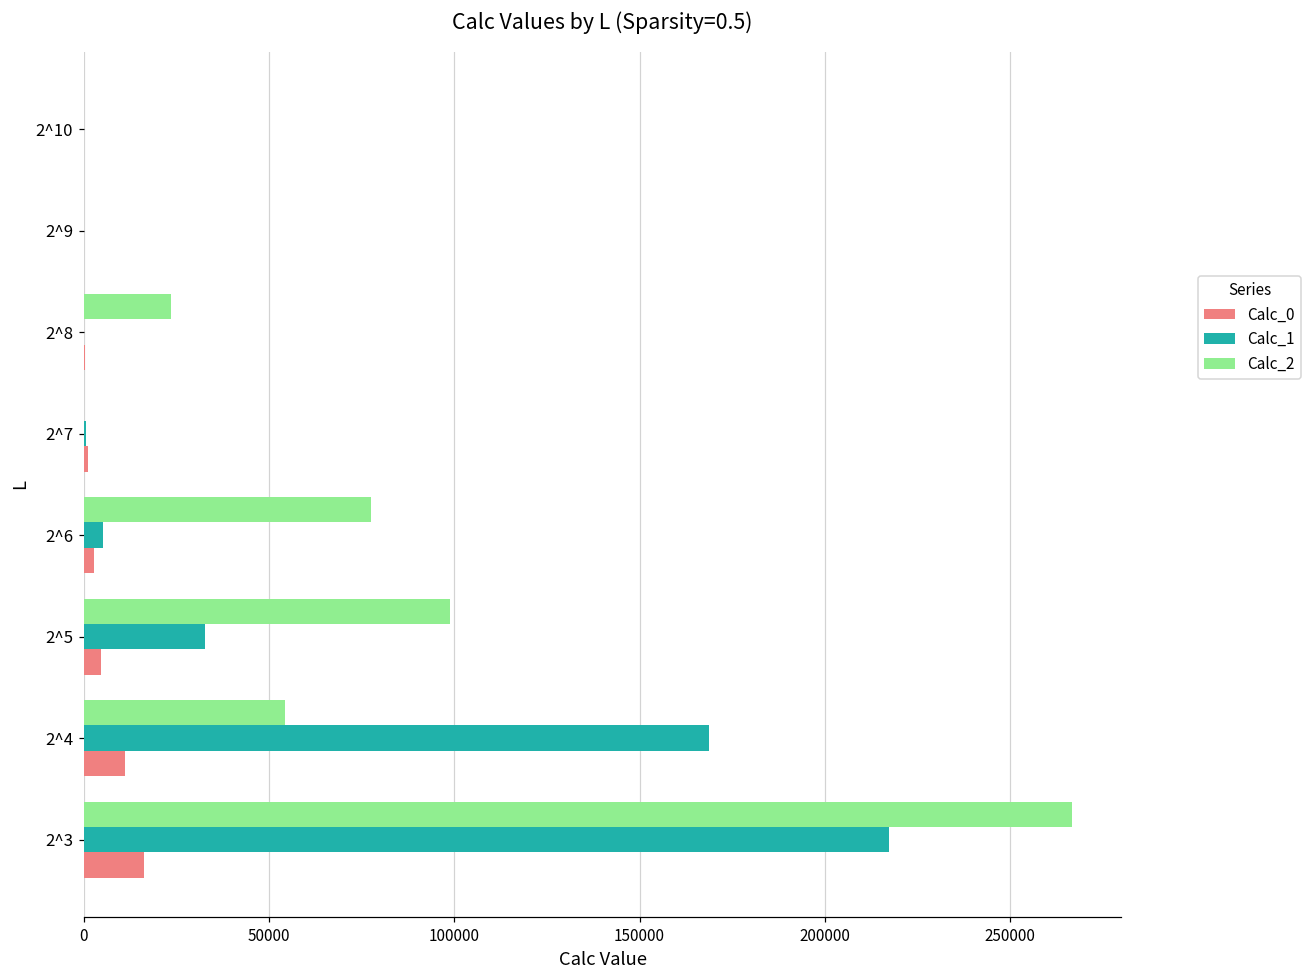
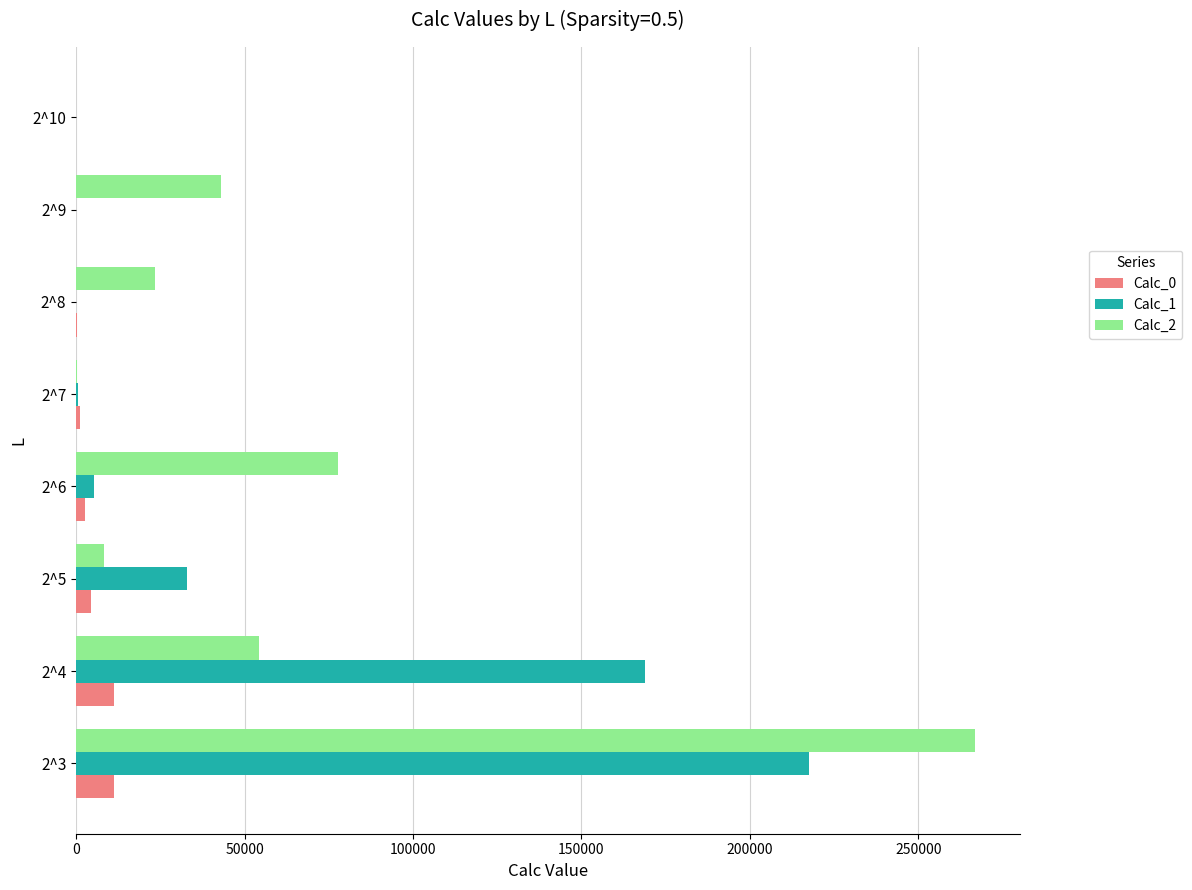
Calc_2, 2^9: 0 -> 43000
Calc_2, 2^5: 99000 -> 8000
Calc_0, 2^3: 16000 -> 11000
